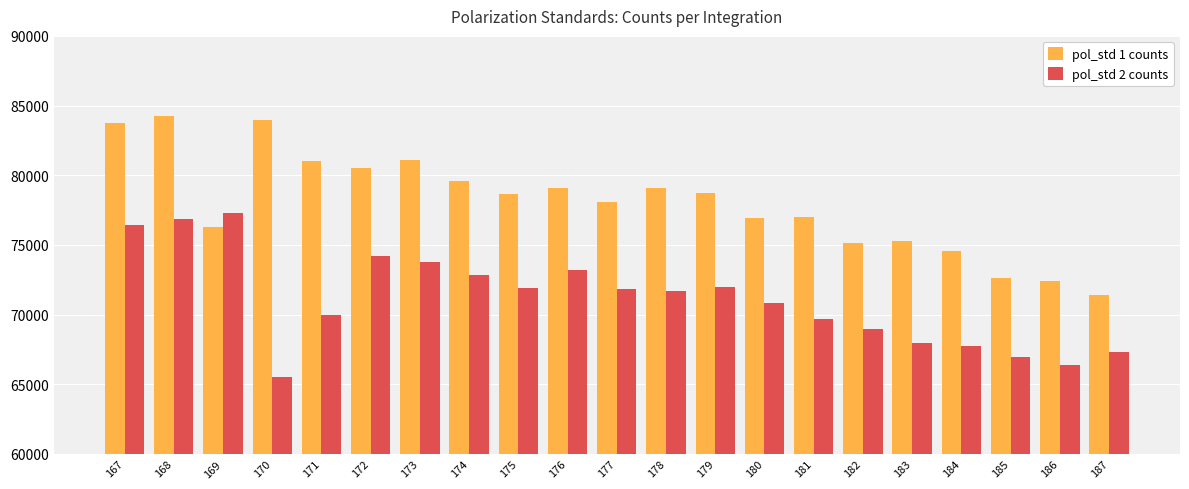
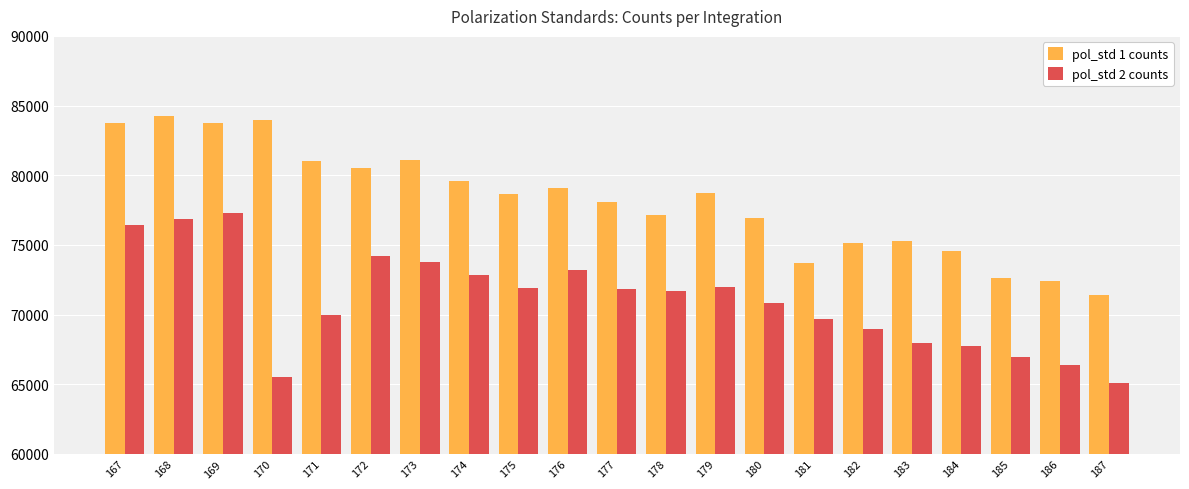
pol_std 1 counts, 169: 76300 -> 83800
pol_std 1 counts, 178: 79100 -> 77100
pol_std 1 counts, 181: 77000 -> 73700
pol_std 2 counts, 187: 67300 -> 65100
